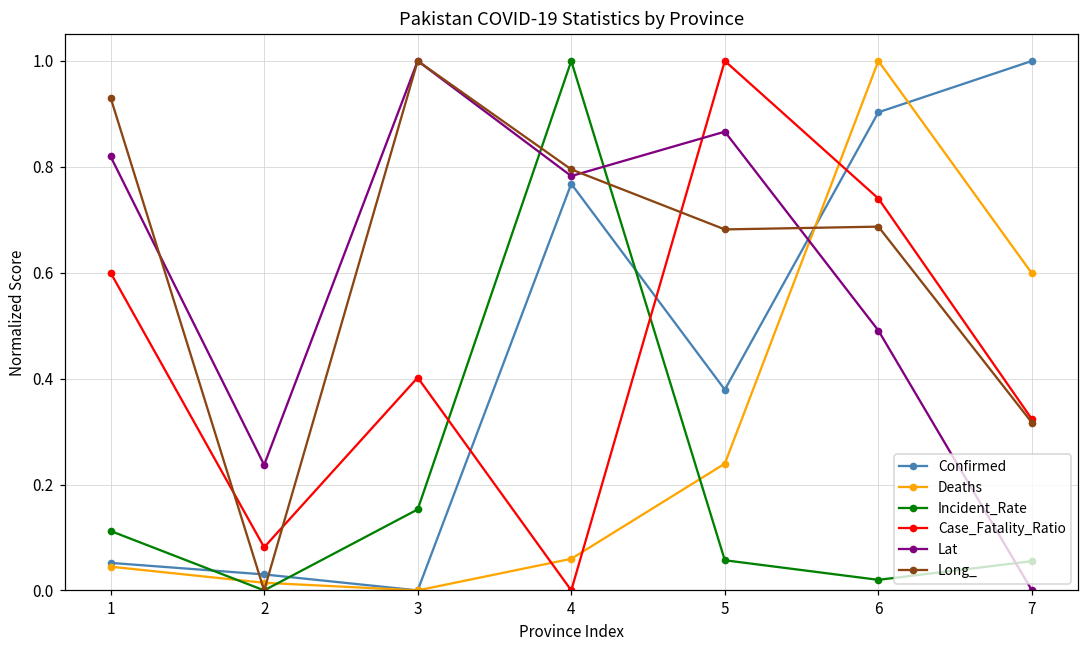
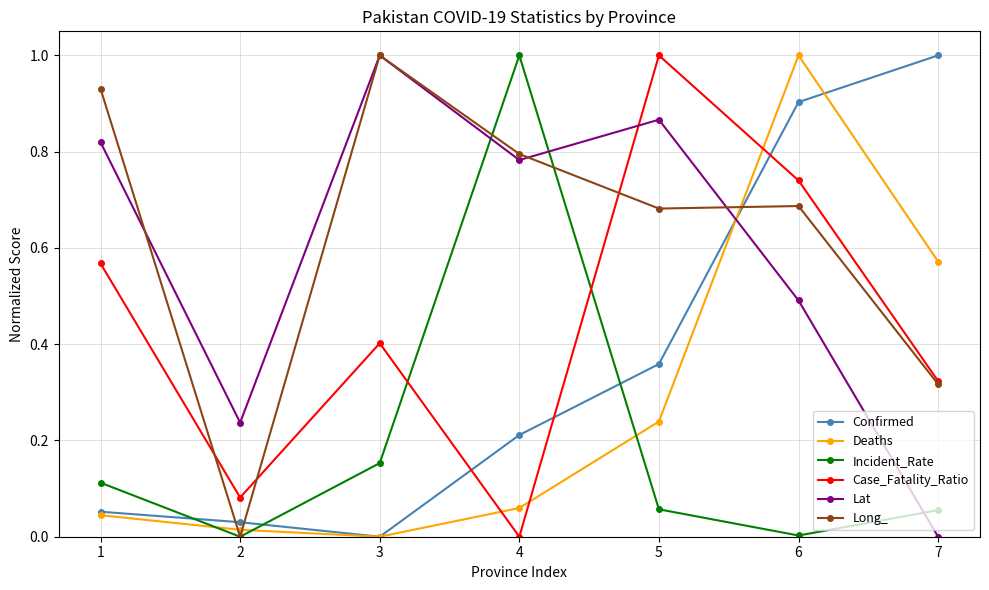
Case_Fatality_Ratio, 1: 0.60 -> 0.57
Confirmed, 4: 0.77 -> 0.21
Confirmed, 5: 0.38 -> 0.36
Incident_Rate, 6: 0.02 -> 0.00
Deaths, 7: 0.60 -> 0.57
